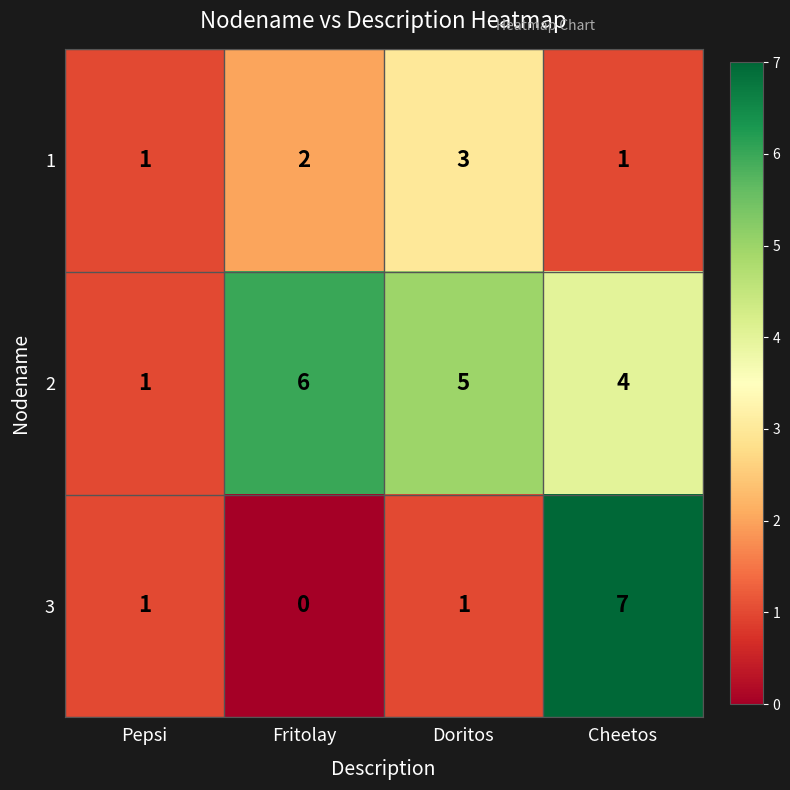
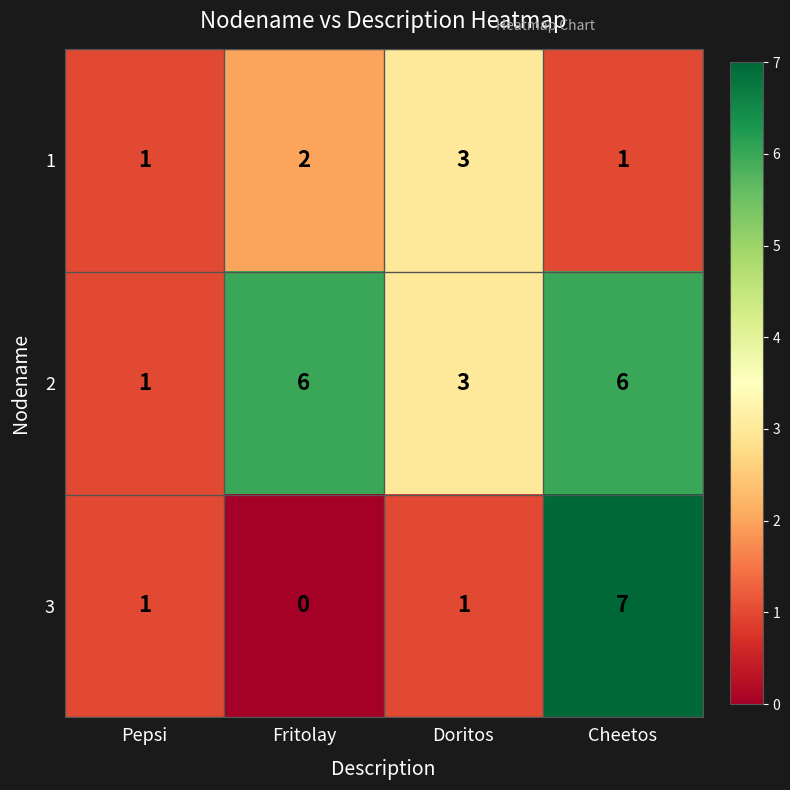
2, Doritos: 5 -> 3
2, Cheetos: 4 -> 6
